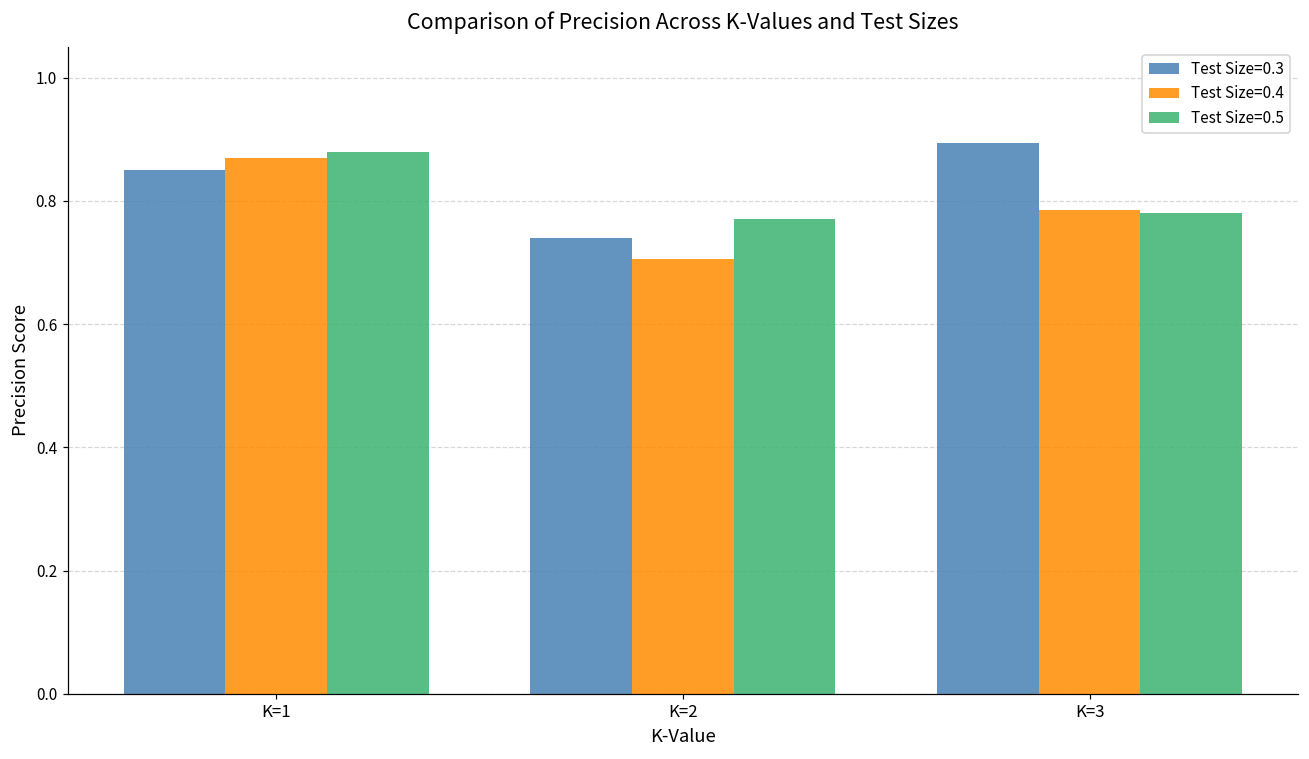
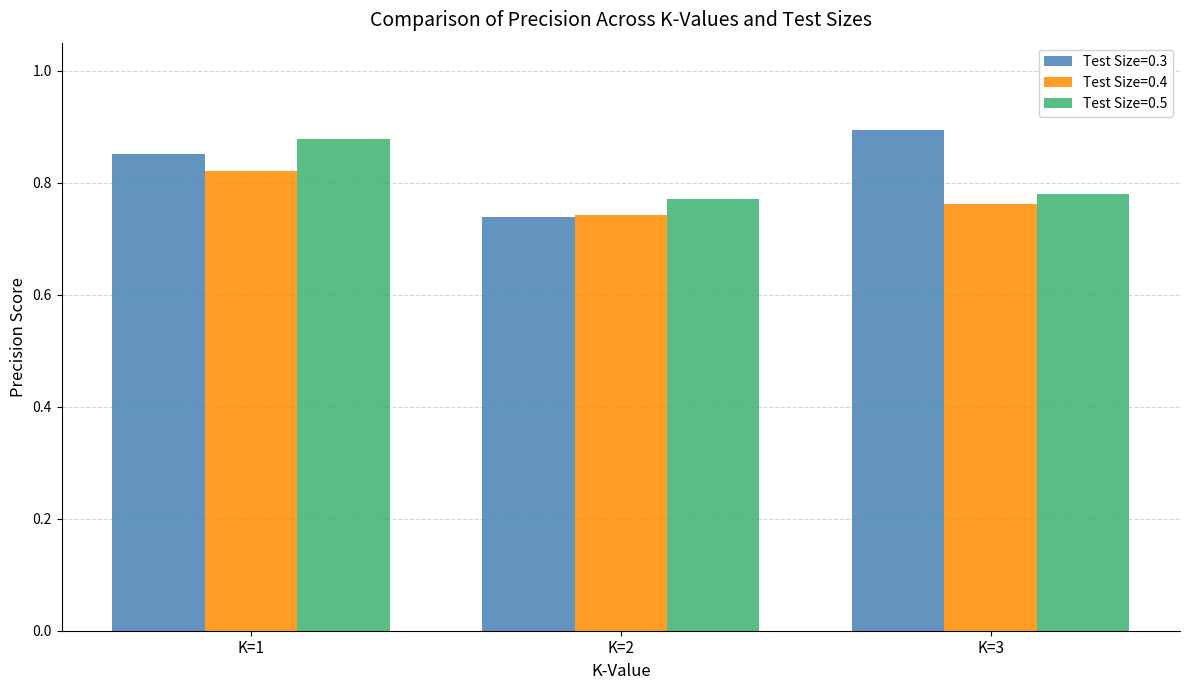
Test Size=0.4, K=1: 0.87 -> 0.82
Test Size=0.4, K=2: 0.71 -> 0.74
Test Size=0.4, K=3: 0.79 -> 0.76
